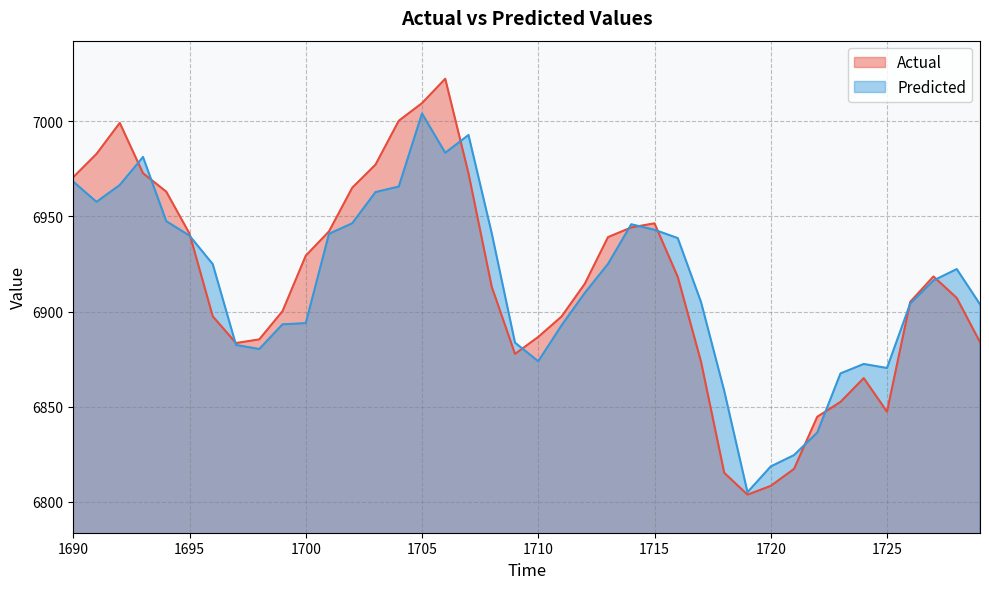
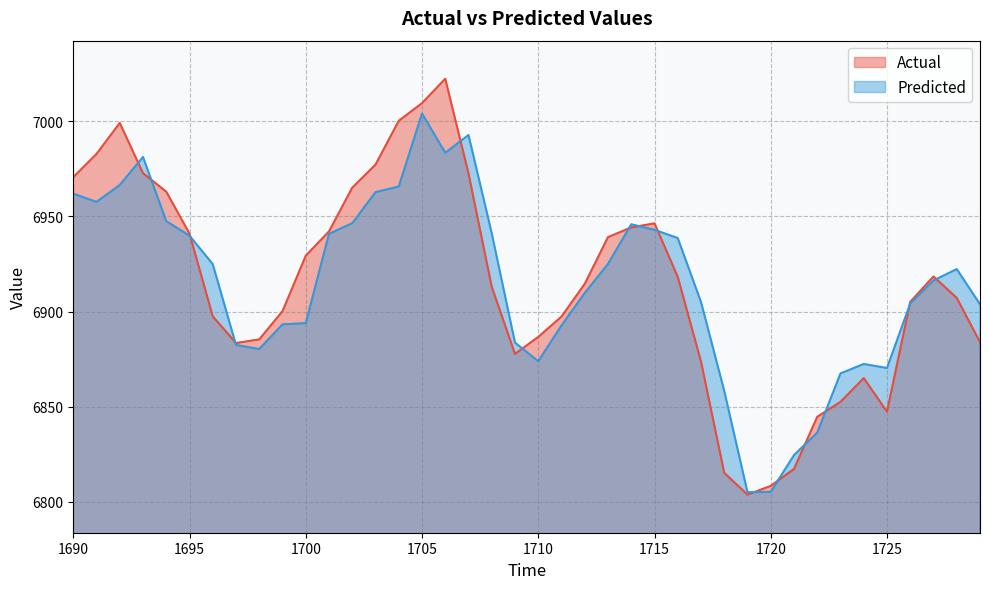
Predicted, 1690: 6968 -> 6962
Predicted, 1720: 6819 -> 6805
